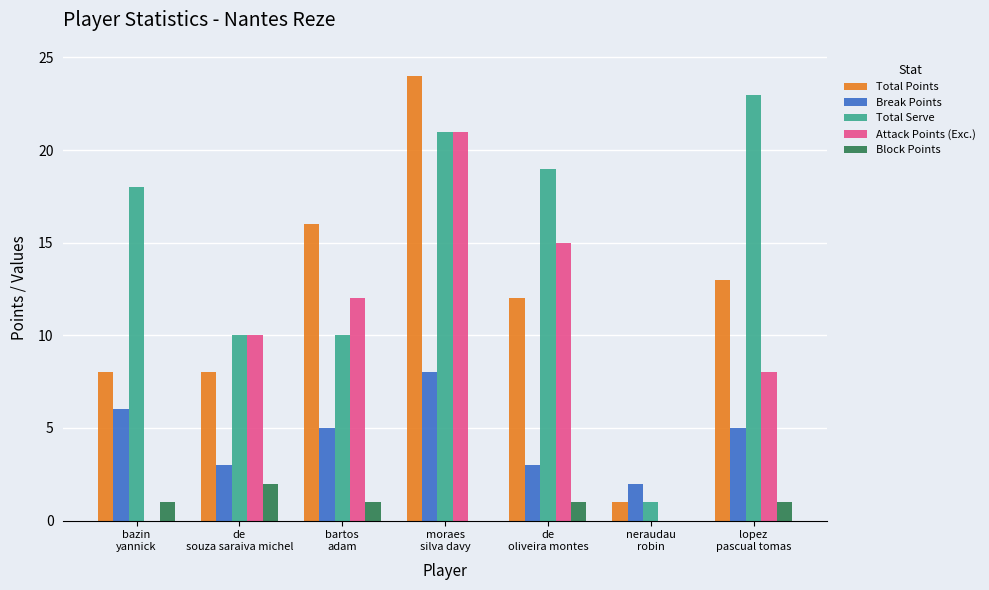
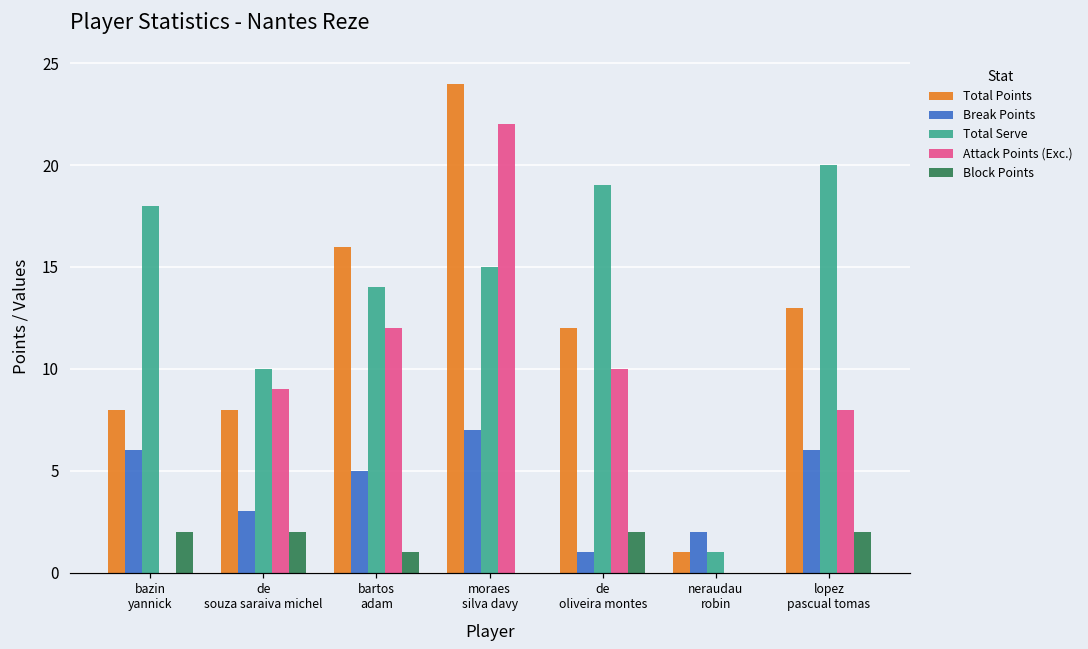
Block Points, bazin yannick: 1 -> 2
Attack Points (Exc.), de souza saraiva michel: 10 -> 9
Total Serve, bartos adam: 10 -> 14
Break Points, moraes silva davy: 8 -> 7
Total Serve, moraes silva davy: 21 -> 15
Attack Points (Exc.), moraes silva davy: 21 -> 22
Break Points, de oliveira montes: 3 -> 1
Attack Points (Exc.), de oliveira montes: 15 -> 10
Block Points, de oliveira montes: 1 -> 2
Break Points, lopez pascual tomas: 5 -> 6
Total Serve, lopez pascual tomas: 23 -> 20
Block Points, lopez pascual tomas: 1 -> 2
